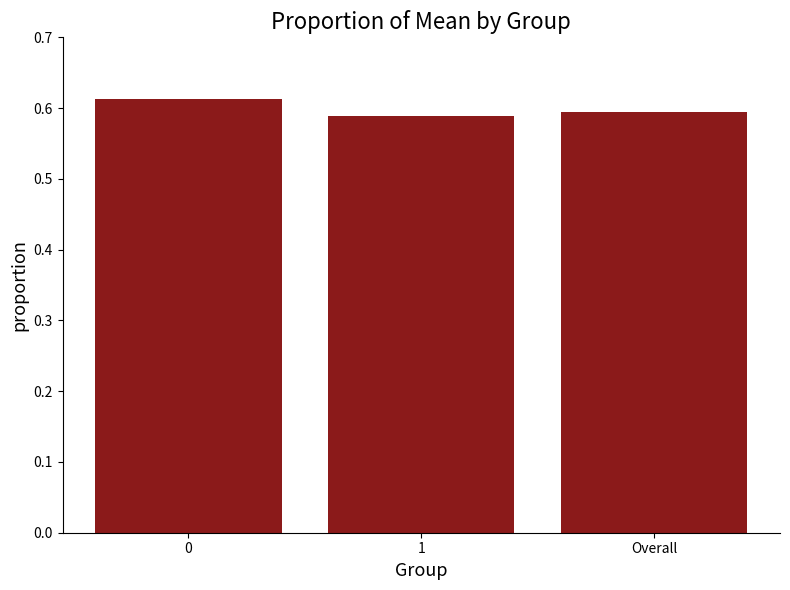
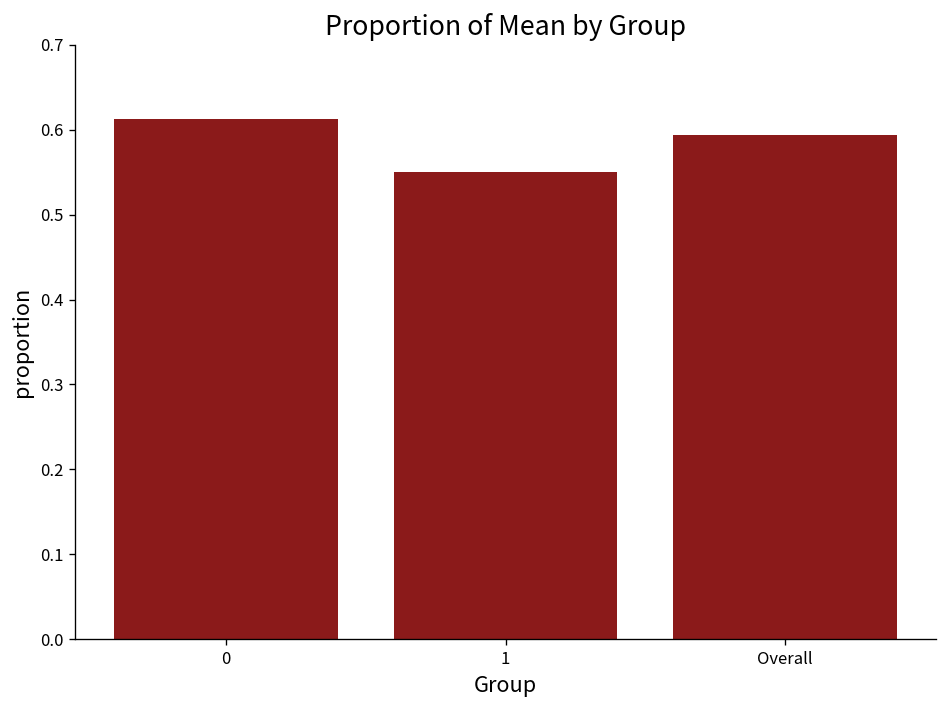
1: 0.59 -> 0.55
